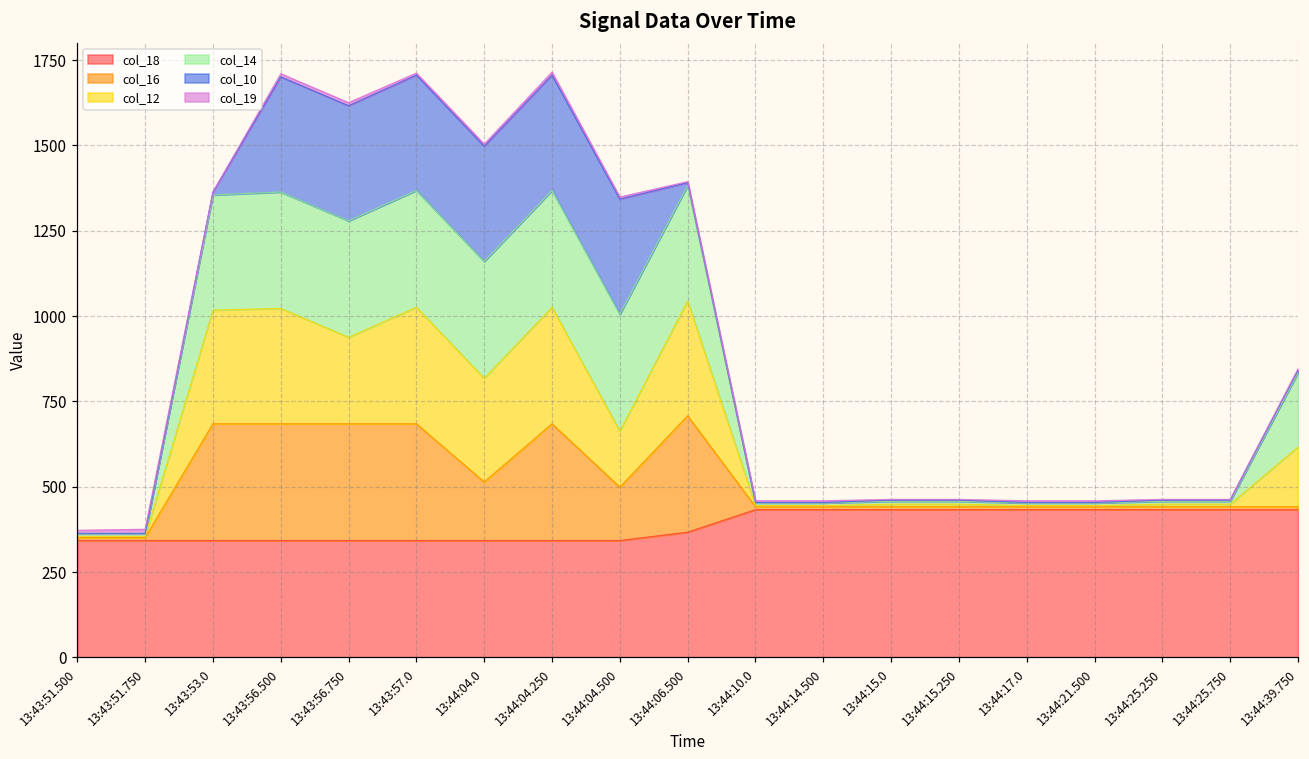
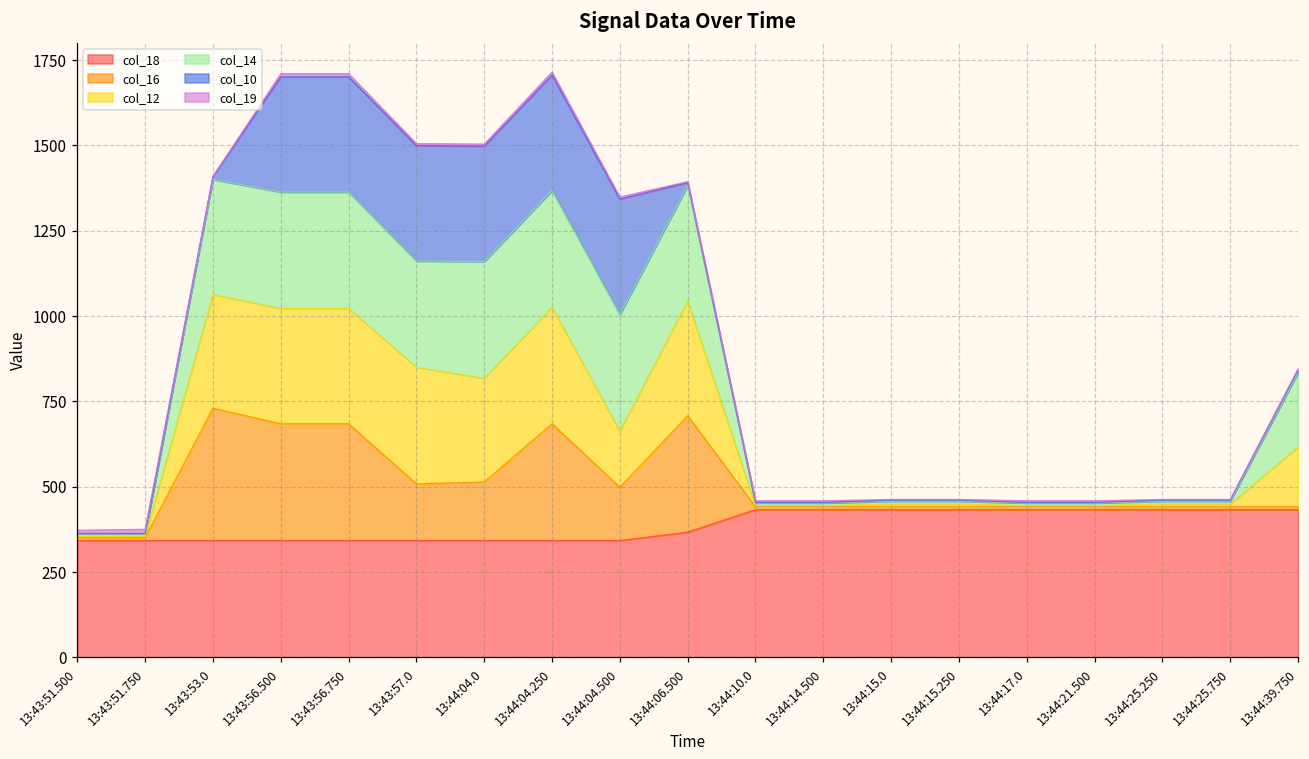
col_16, 13:43:53.0: 340 -> 390
col_12, 13:43:56.750: 250 -> 340
col_16, 13:43:57.0: 340 -> 170
col_14, 13:43:57.0: 340 -> 310
